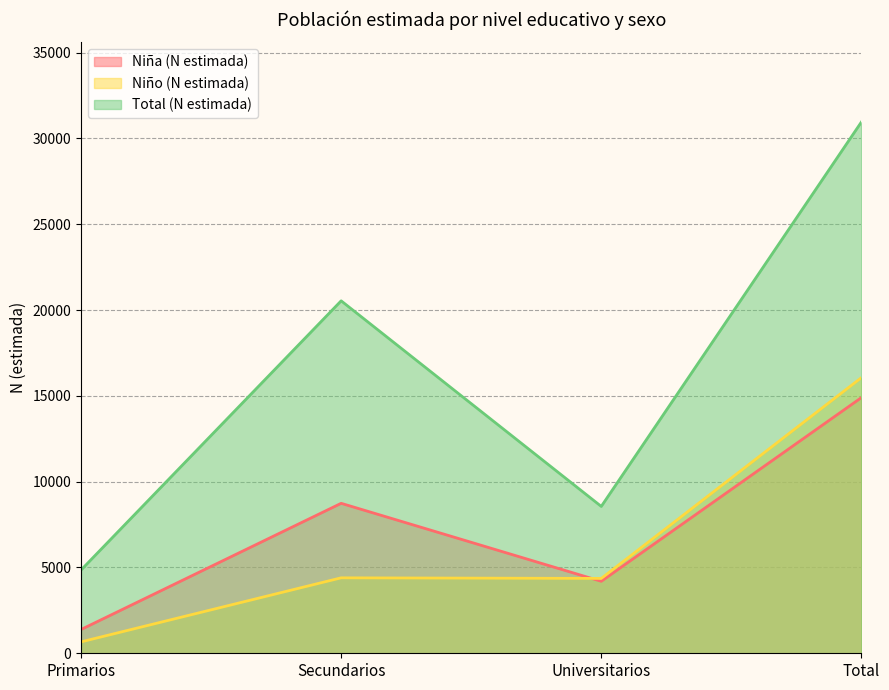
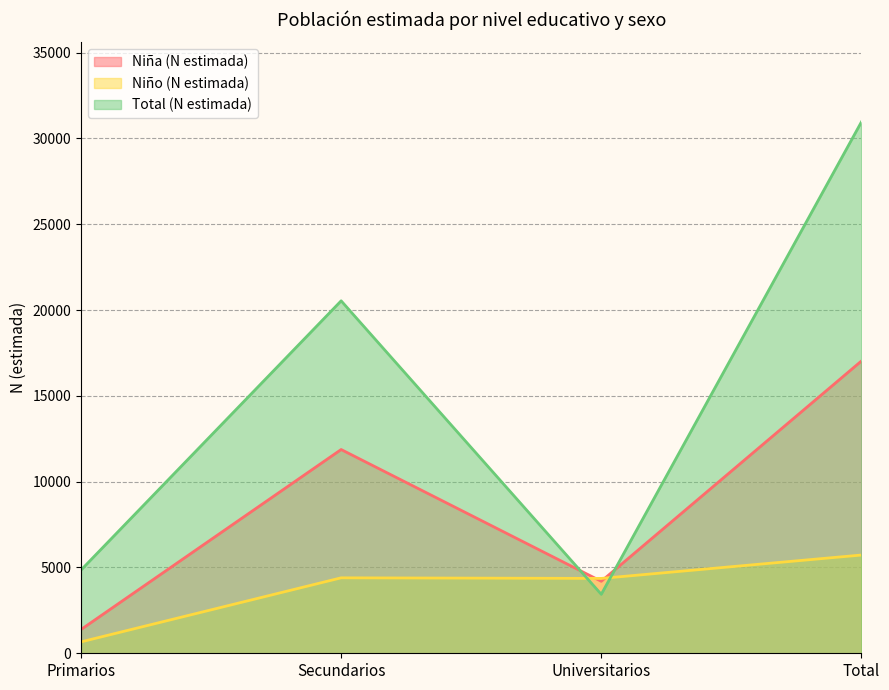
Niña (N estimada), Secundarios: 8700 -> 11900
Total (N estimada), Universitarios: 8600 -> 3400
Niña (N estimada), Total: 14900 -> 17000
Niño (N estimada), Total: 16100 -> 5700
